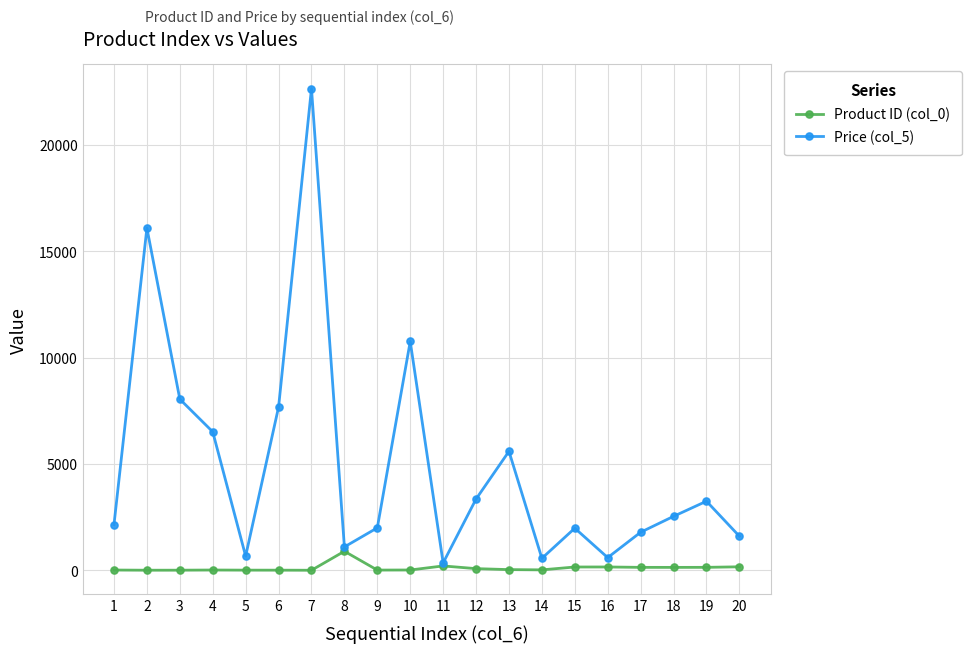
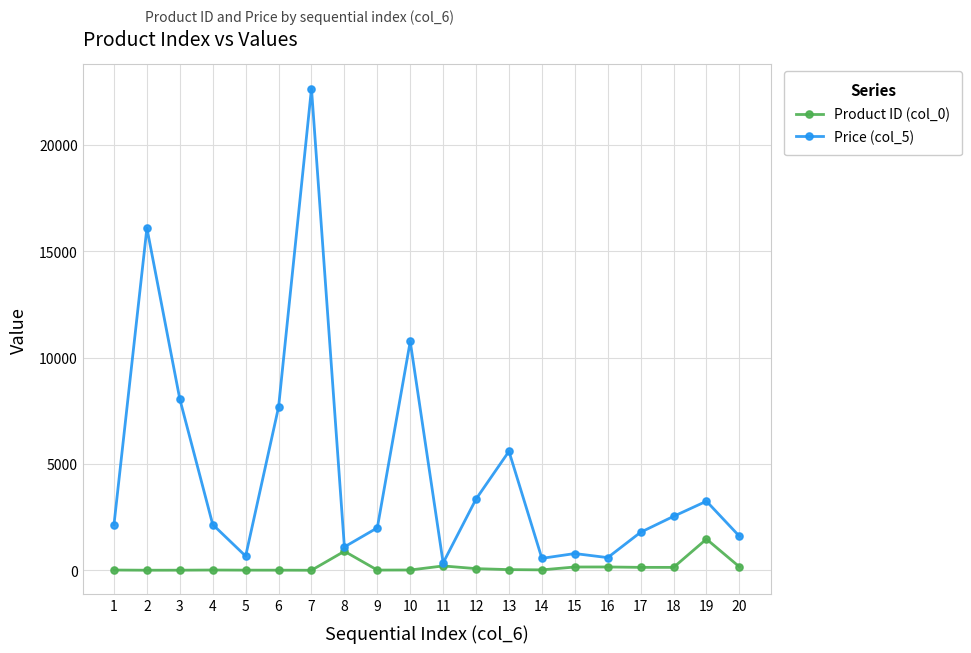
Price (col_5), 4: 6500 -> 2200
Price (col_5), 15: 2000 -> 800
Product ID (col_0), 19: 100 -> 1500
